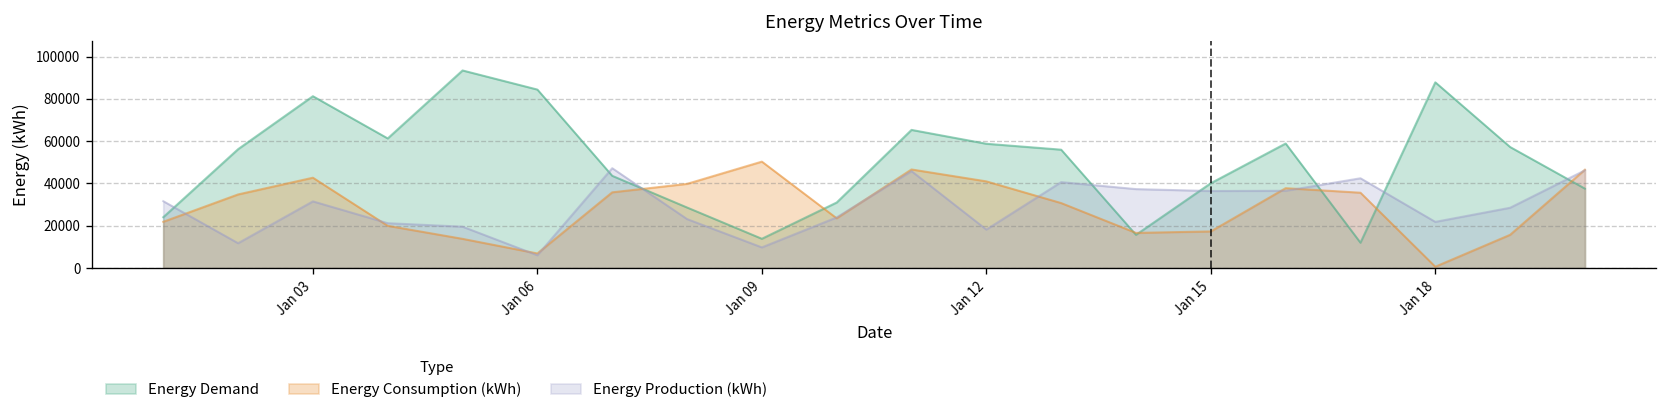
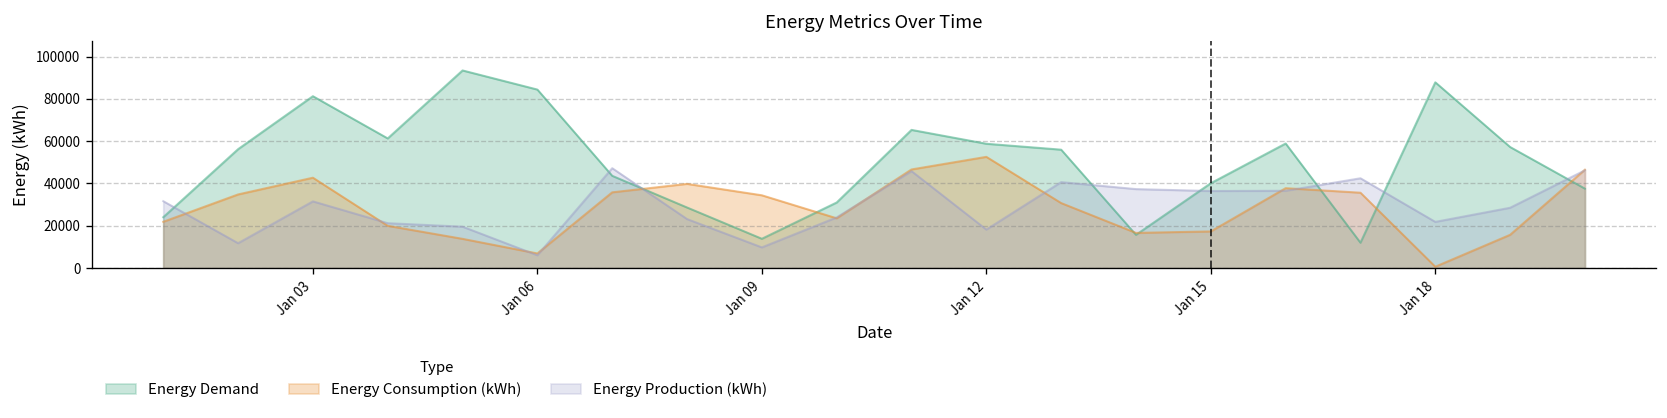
Energy Consumption (kWh), Jan 09: 50000 -> 34000
Energy Consumption (kWh), Jan 12: 41000 -> 53000
